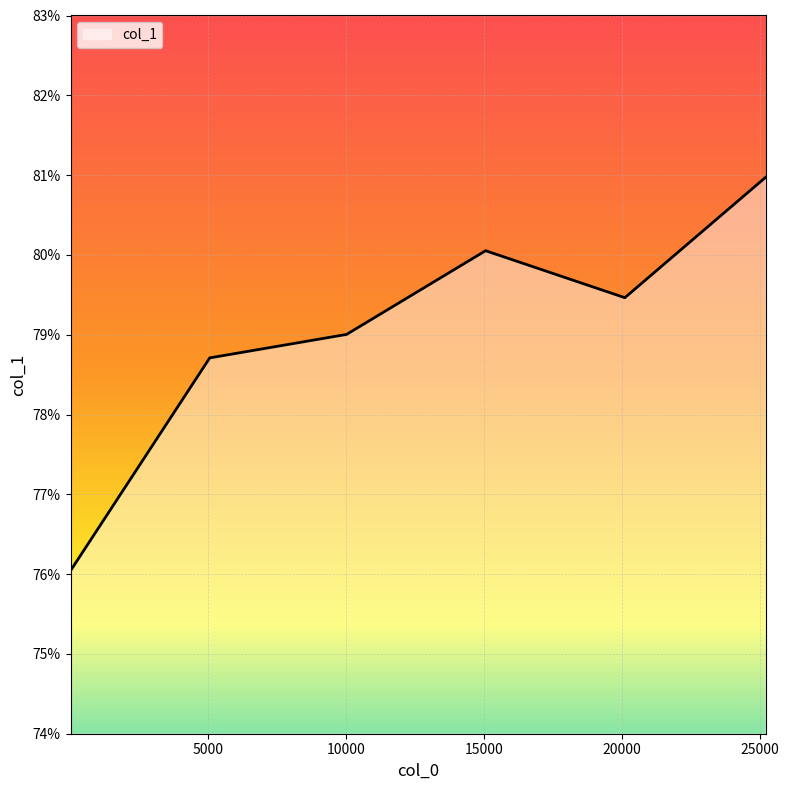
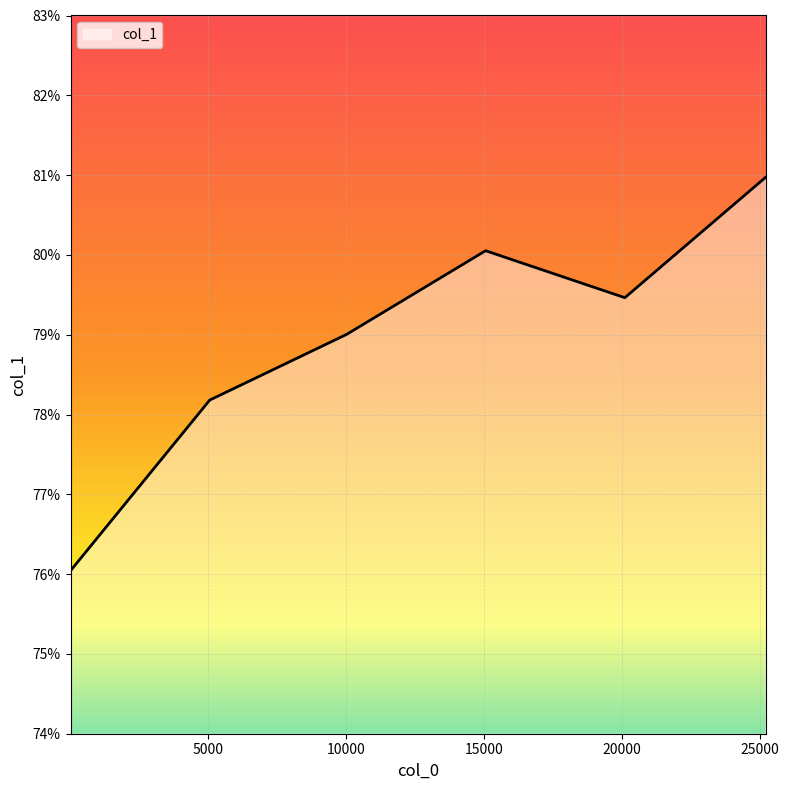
5000: 78.7% -> 78.2%
